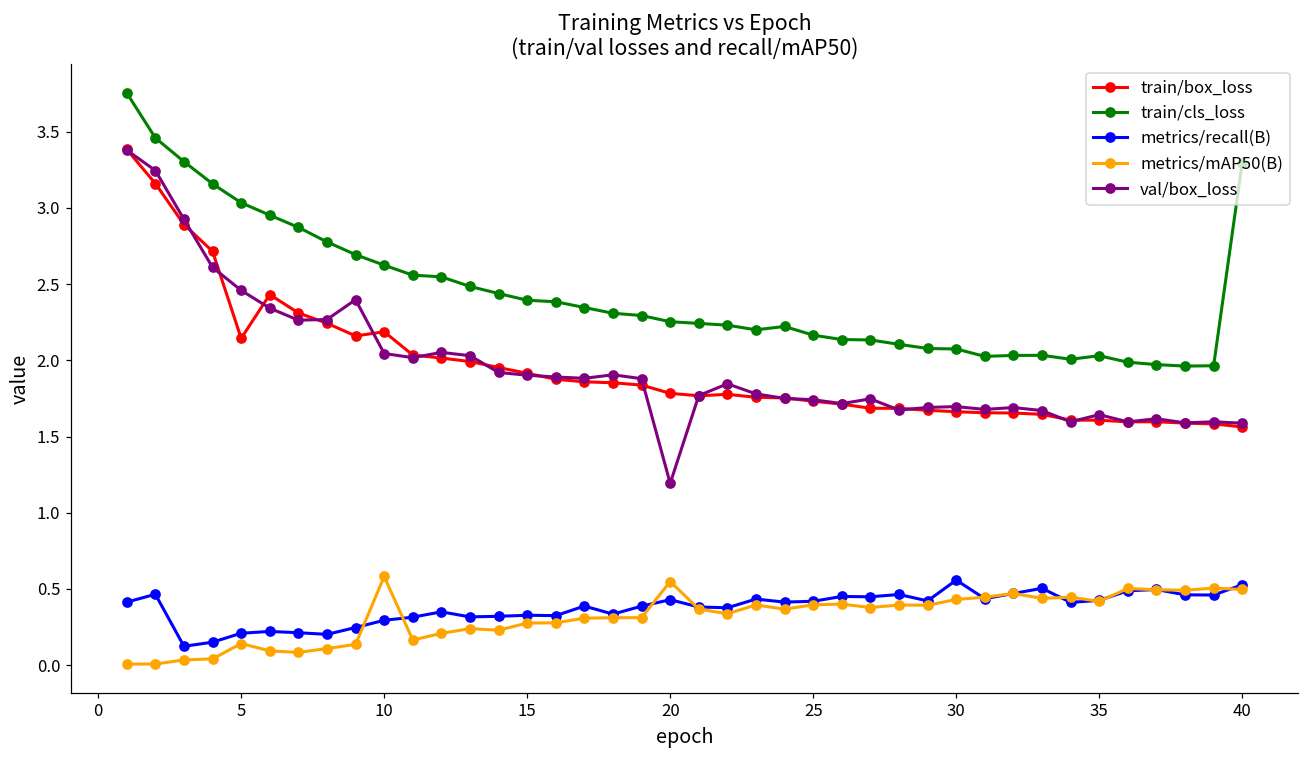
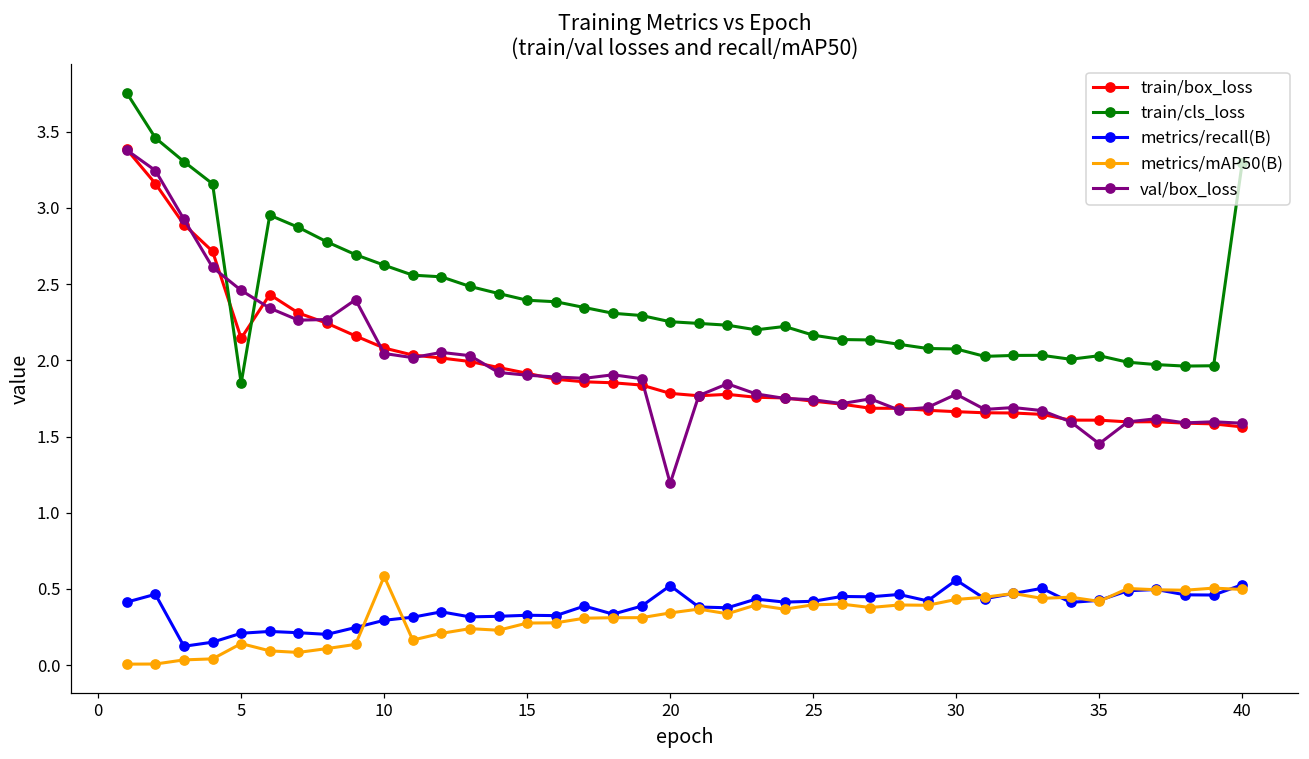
train/cls_loss, 5: 3.03 -> 1.85
train/box_loss, 10: 2.19 -> 2.08
metrics/recall(B), 20: 0.43 -> 0.52
metrics/mAP50(B), 20: 0.55 -> 0.34
val/box_loss, 30: 1.70 -> 1.78
val/box_loss, 35: 1.64 -> 1.45
